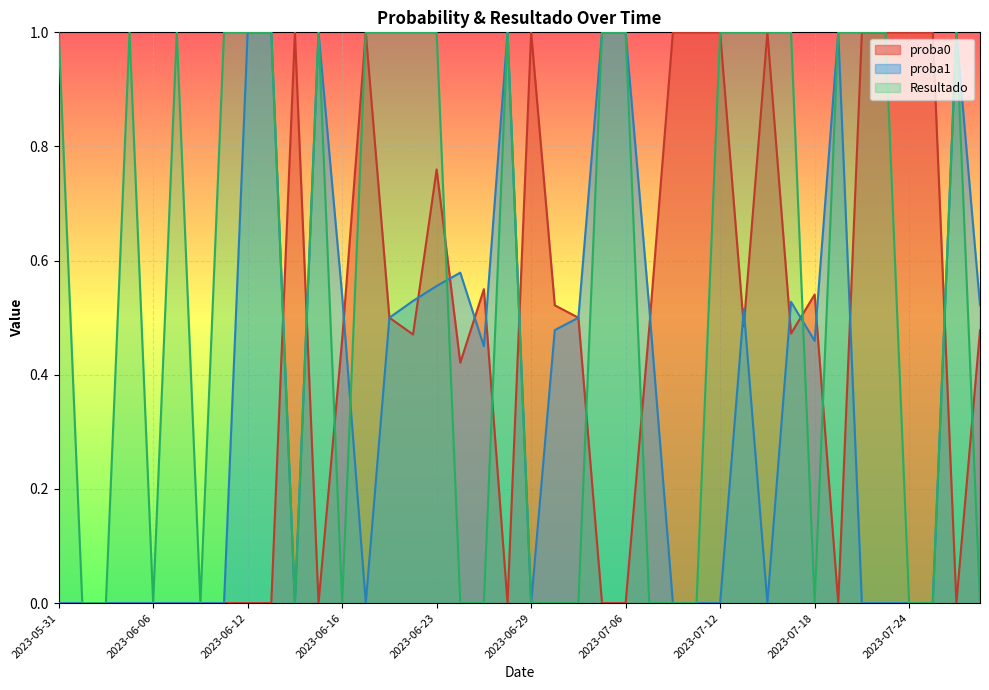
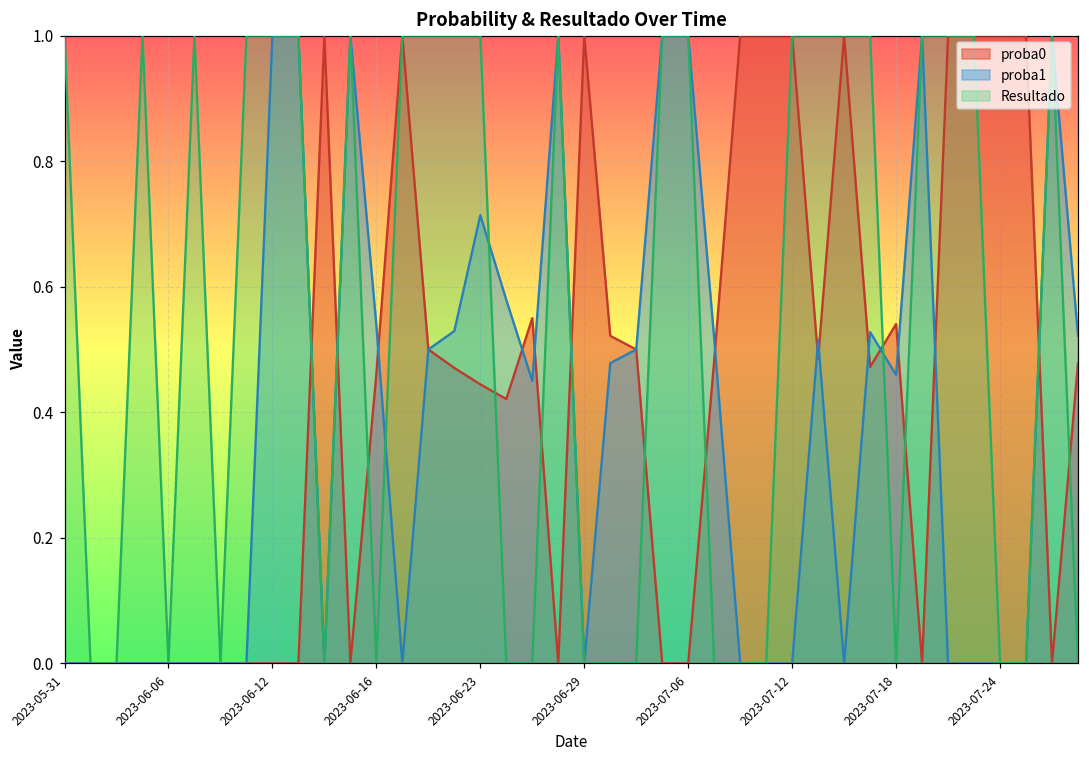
proba0, 2023-06-23: 0.76 -> 0.44
proba1, 2023-06-23: 0.56 -> 0.71
